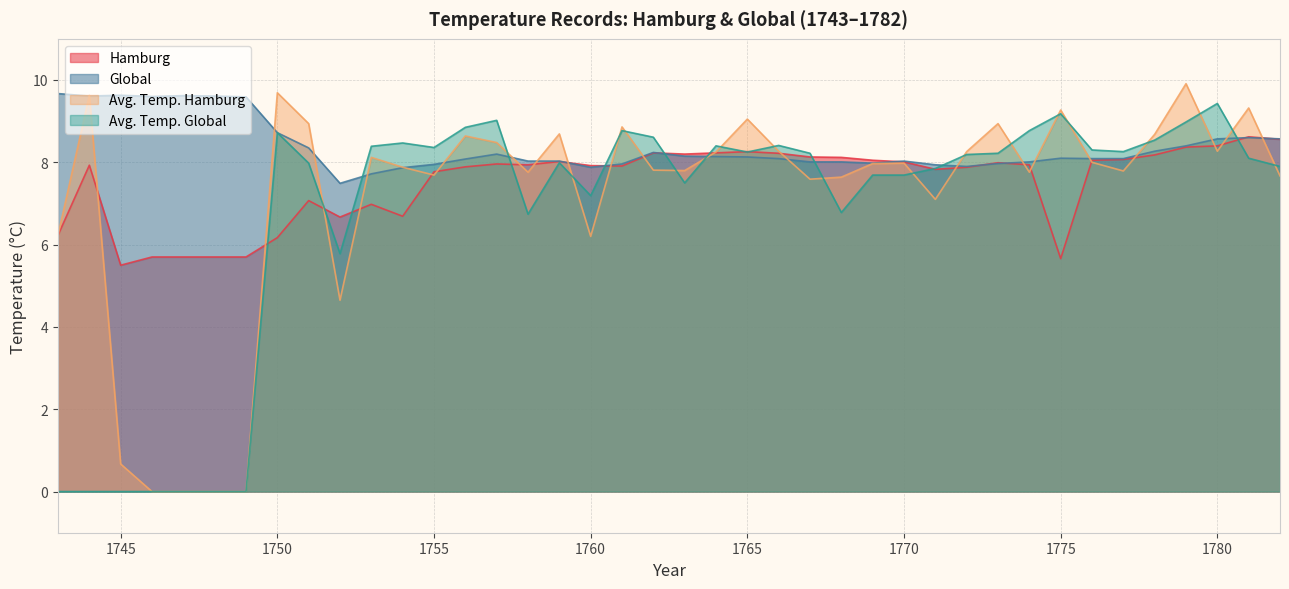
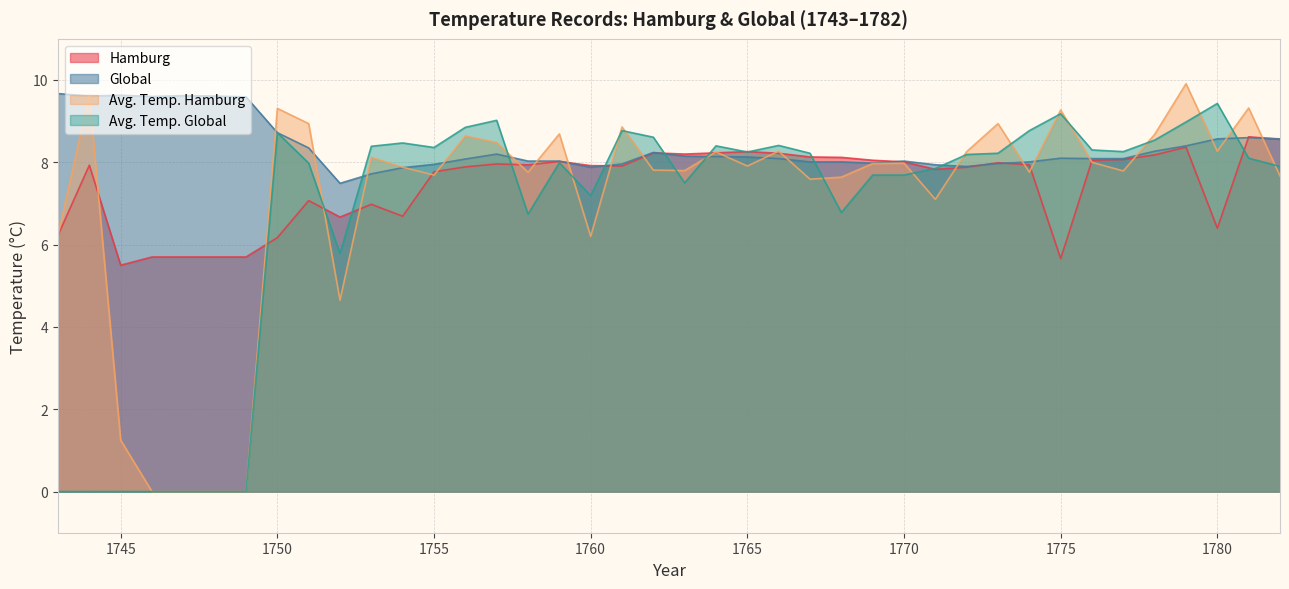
Avg. Temp. Hamburg, 1745: 0.7 -> 1.3
Avg. Temp. Hamburg, 1750: 9.7 -> 9.3
Avg. Temp. Hamburg, 1765: 9.1 -> 7.9
Hamburg, 1780: 8.4 -> 6.4
